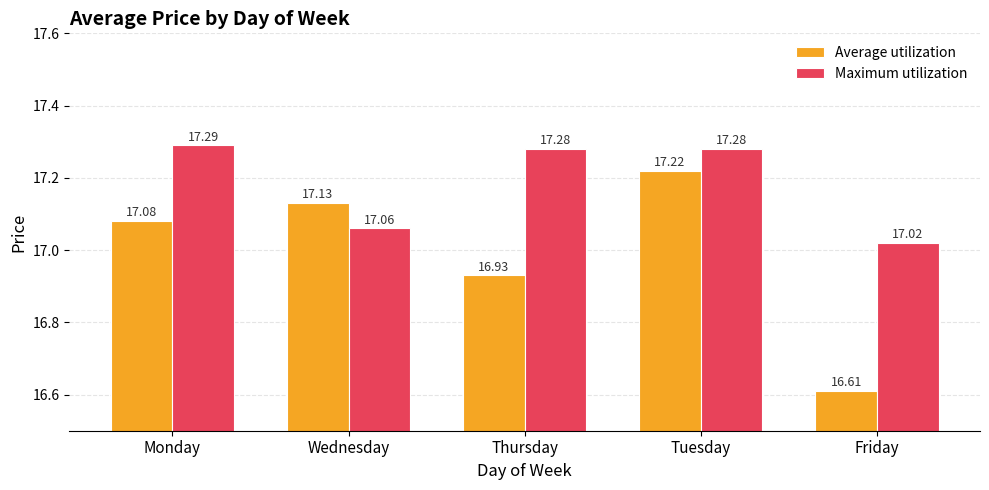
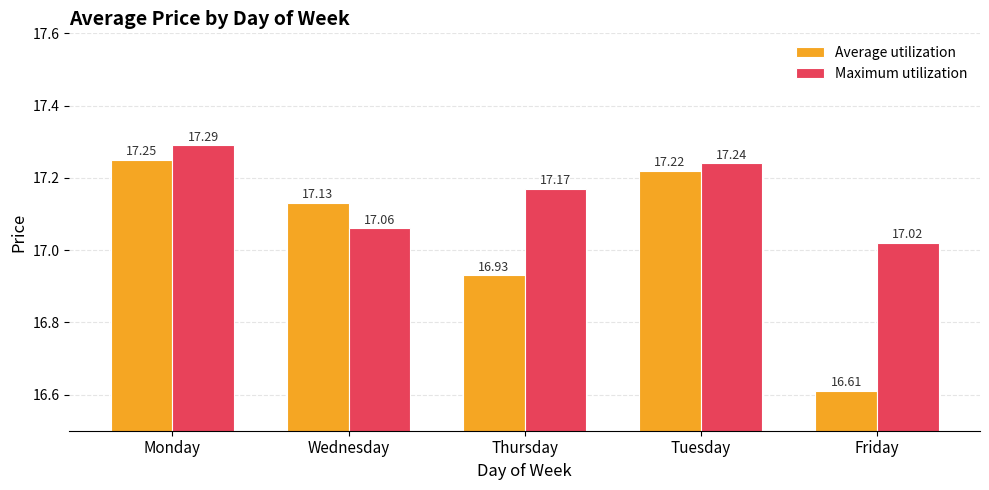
Average utilization, Monday: 17.08 -> 17.25
Maximum utilization, Thursday: 17.28 -> 17.17
Maximum utilization, Tuesday: 17.28 -> 17.24
